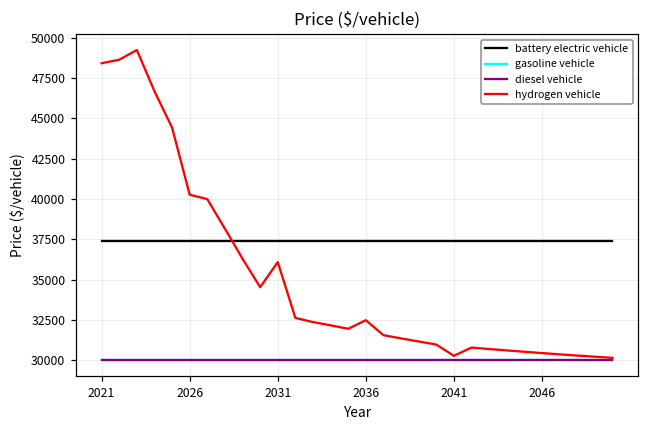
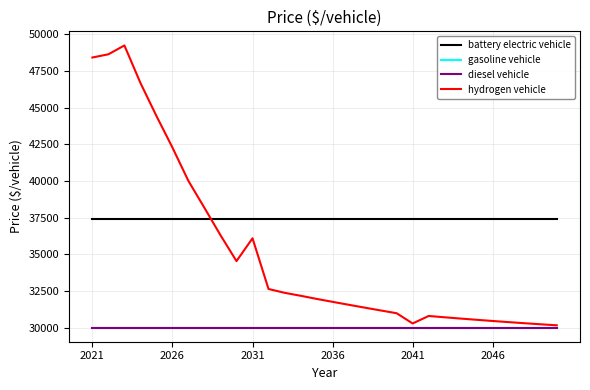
hydrogen vehicle, 2026: 40300 -> 42300
hydrogen vehicle, 2036: 32500 -> 31800
